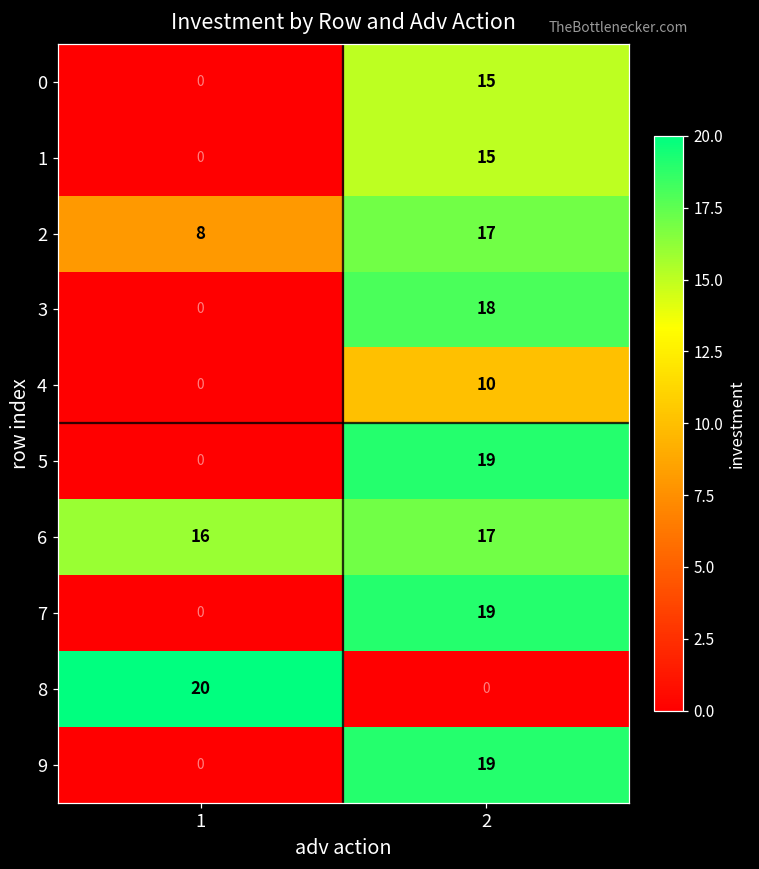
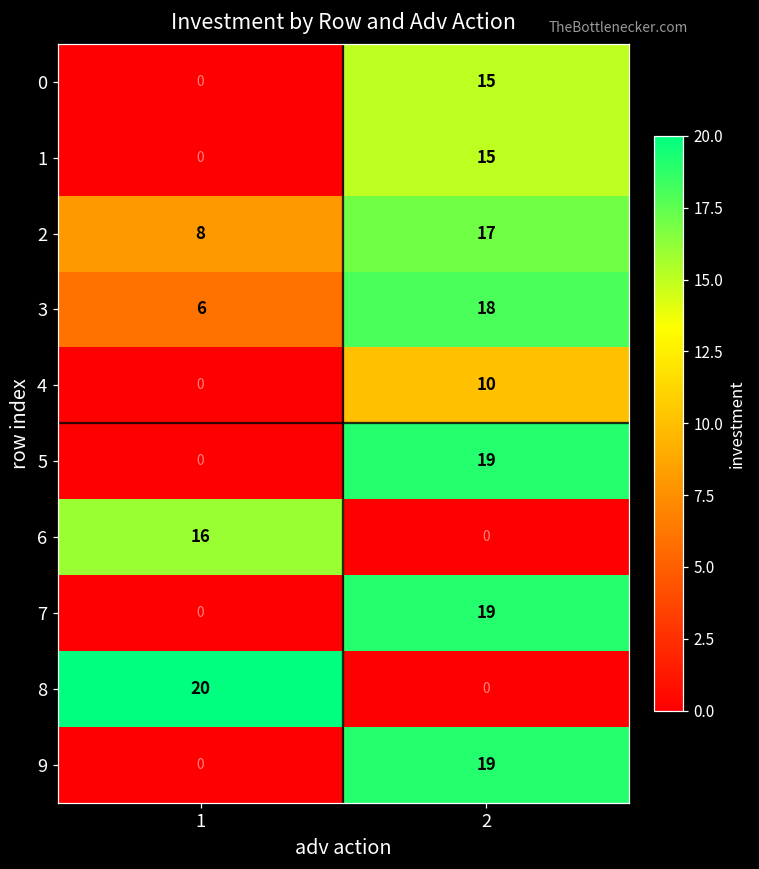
3, 1: 0 -> 6
6, 2: 17 -> 0
